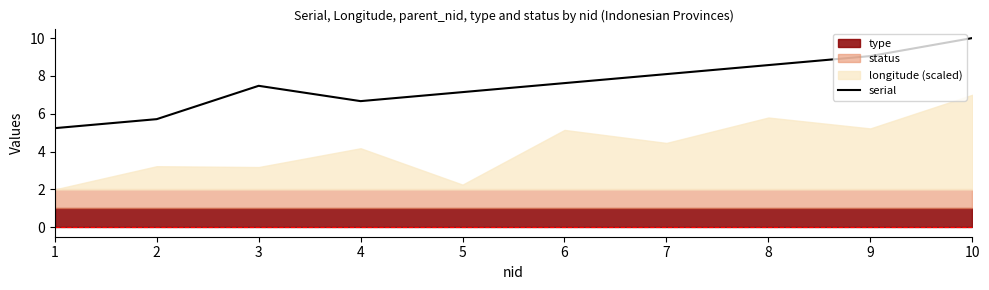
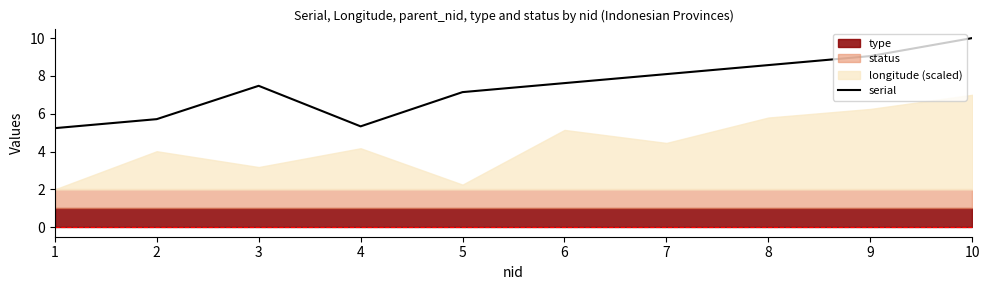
longitude (scaled), 2: 1.2 -> 2.0
serial, 4: 6.7 -> 5.3
longitude (scaled), 9: 3.2 -> 4.3
